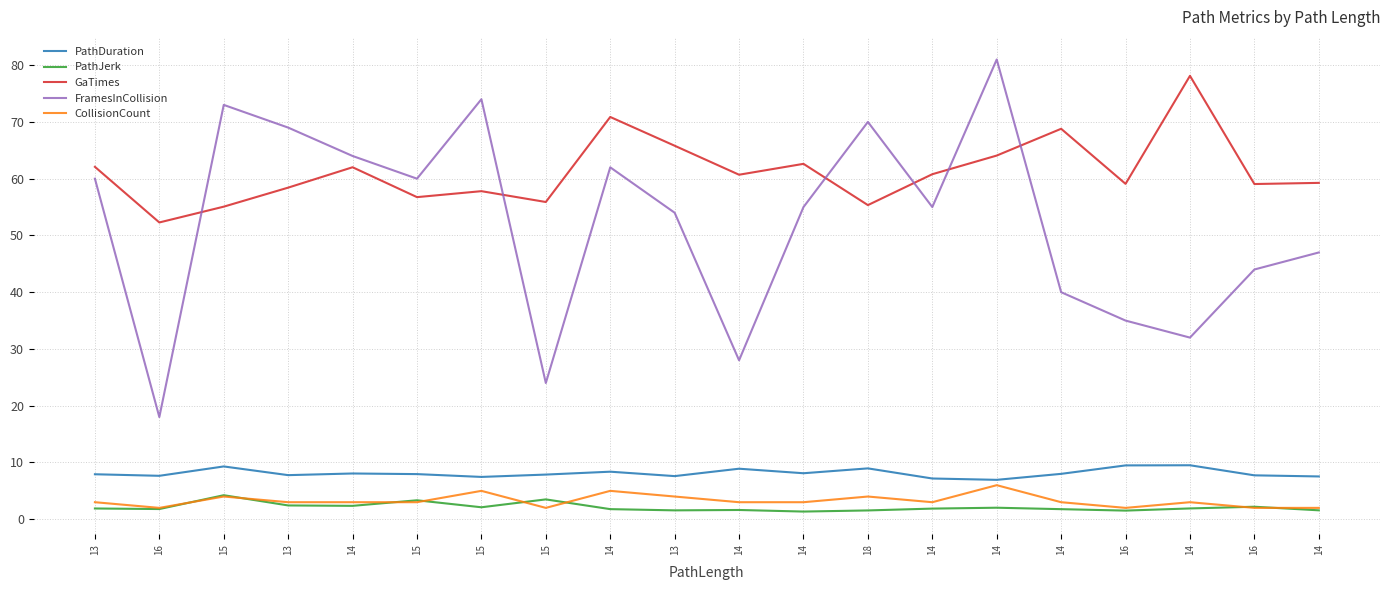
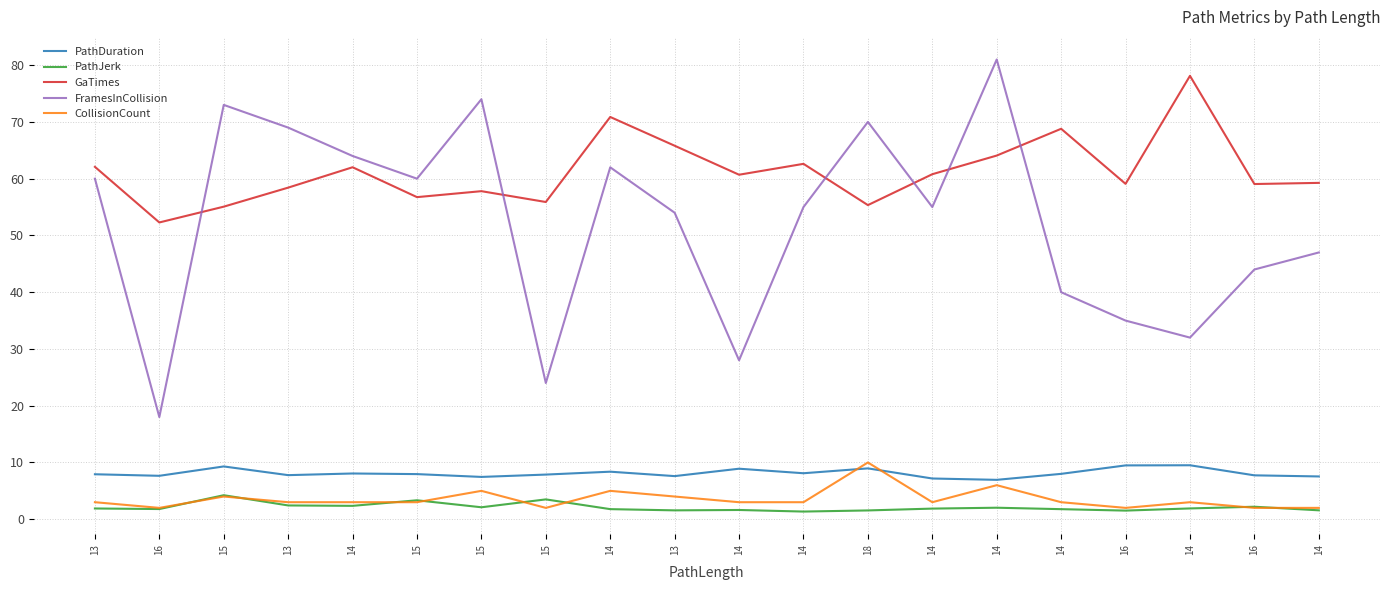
CollisionCount, 18: 4 -> 10
